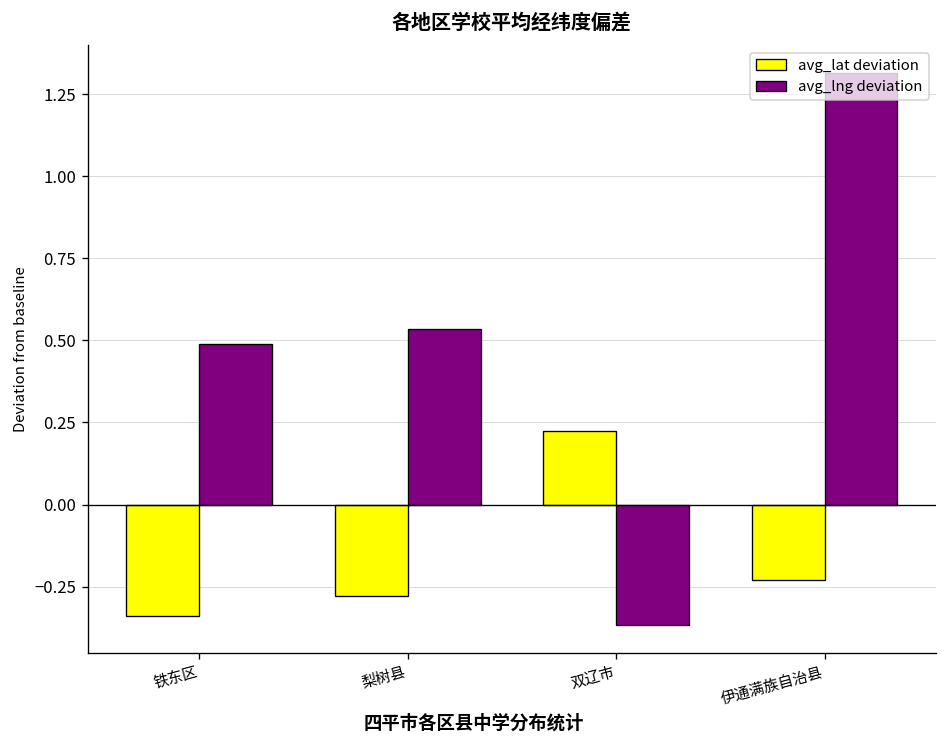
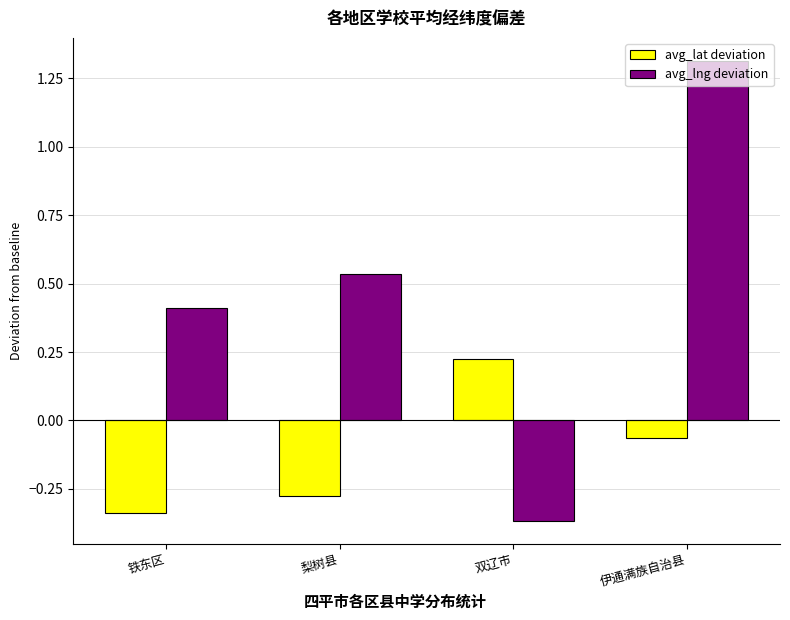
avg_lng deviation, 铁东区: 0.49 -> 0.41
avg_lat deviation, 伊通满族自治县: -0.23 -> -0.06
